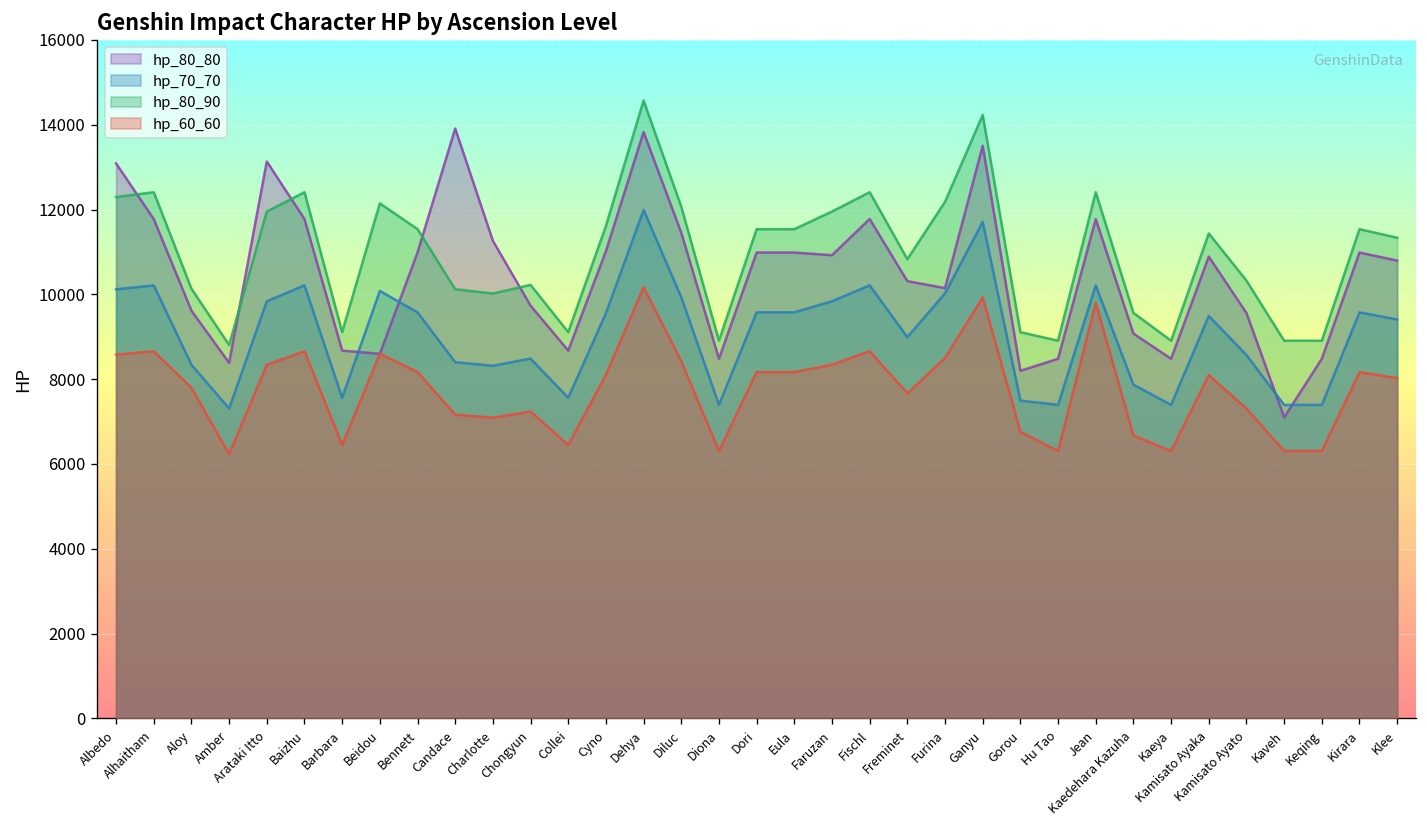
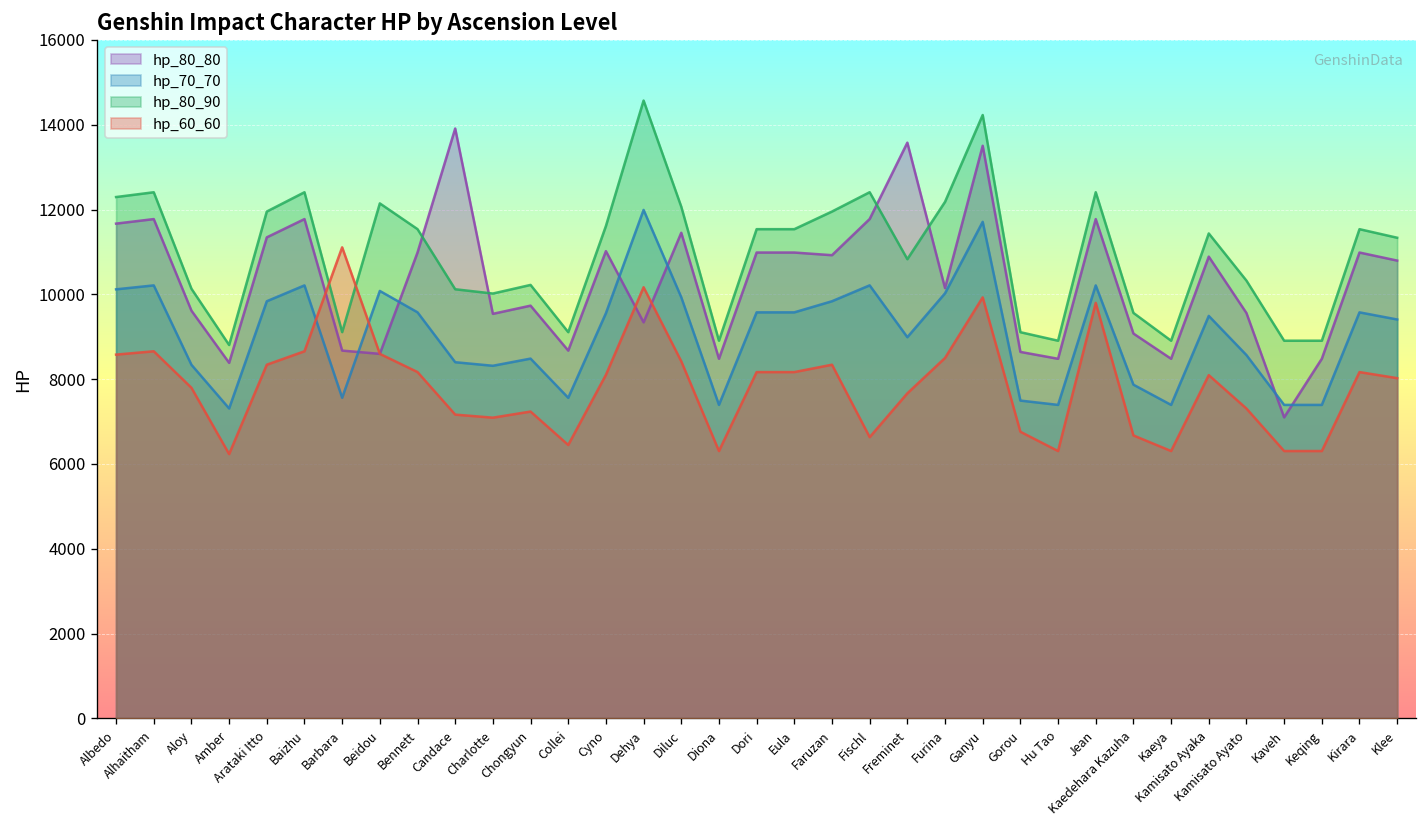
hp_80_80, Albedo: 13100 -> 11700
hp_80_80, Arataki Itto: 13100 -> 11300
hp_60_60, Barbara: 6400 -> 11100
hp_80_80, Charlotte: 11300 -> 9500
hp_80_80, Dehya: 13800 -> 9300
hp_60_60, Fischl: 8700 -> 6600
hp_80_80, Freminet: 10300 -> 13600
hp_80_80, Gorou: 8200 -> 8600
